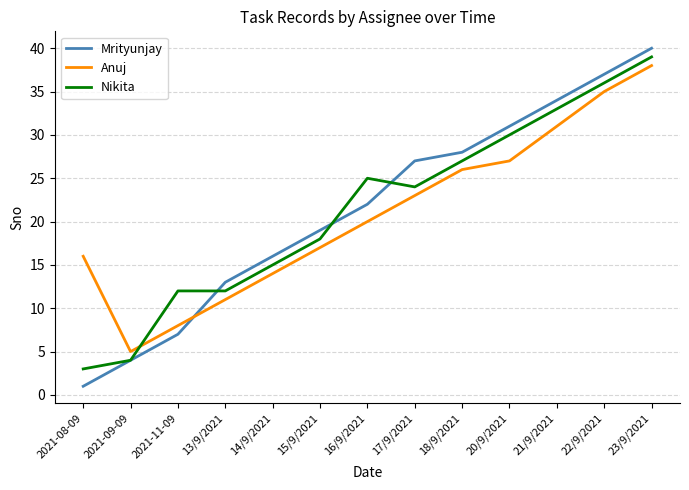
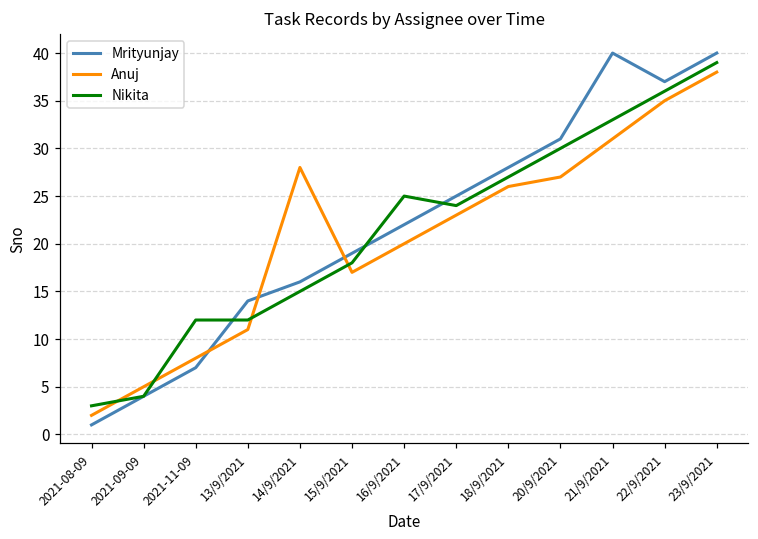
Anuj, 2021-08-09: 16 -> 2
Mrityunjay, 13/9/2021: 13 -> 14
Anuj, 14/9/2021: 14 -> 28
Mrityunjay, 17/9/2021: 27 -> 25
Mrityunjay, 21/9/2021: 34 -> 40
